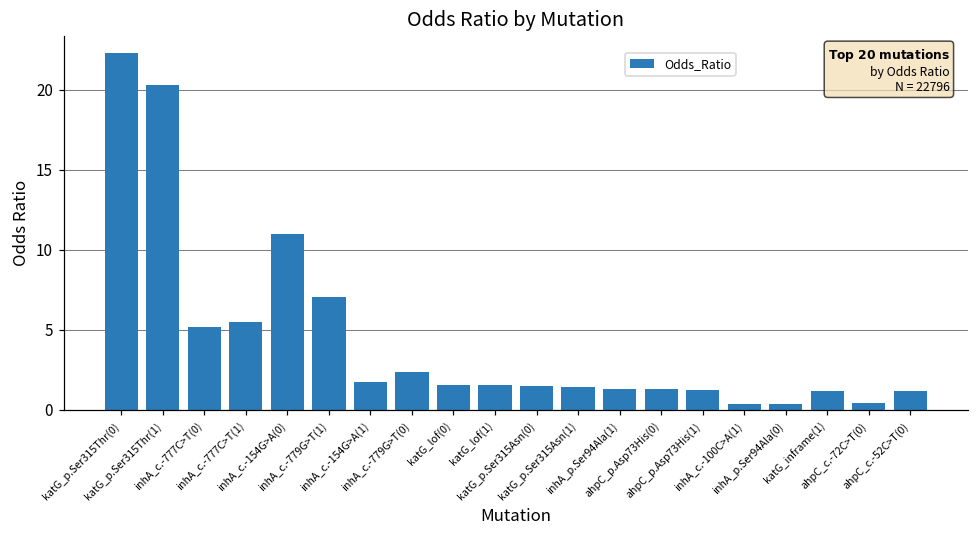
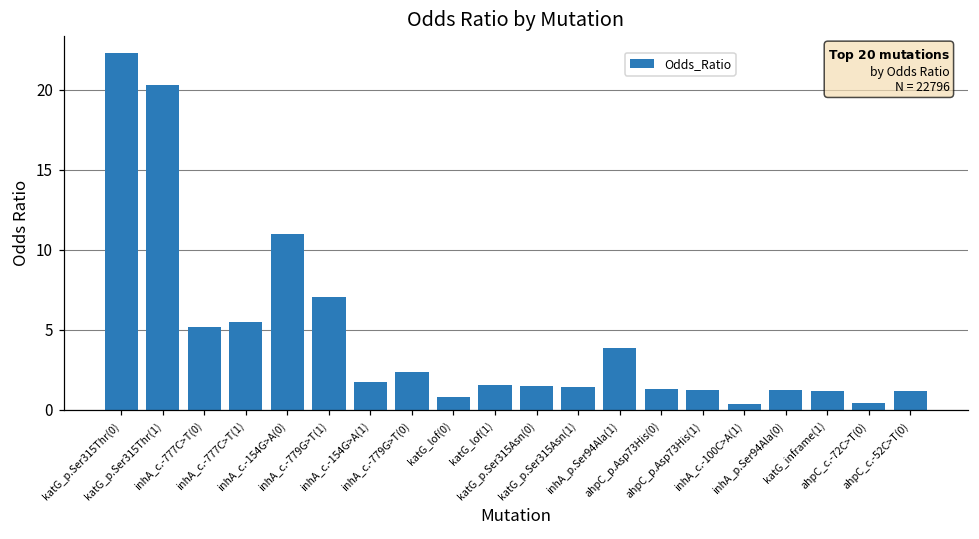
katG_lof(0): 1.6 -> 0.8
inhA_p.Ser94Ala(1): 1.3 -> 3.9
inhA_p.Ser94Ala(0): 0.4 -> 1.2
